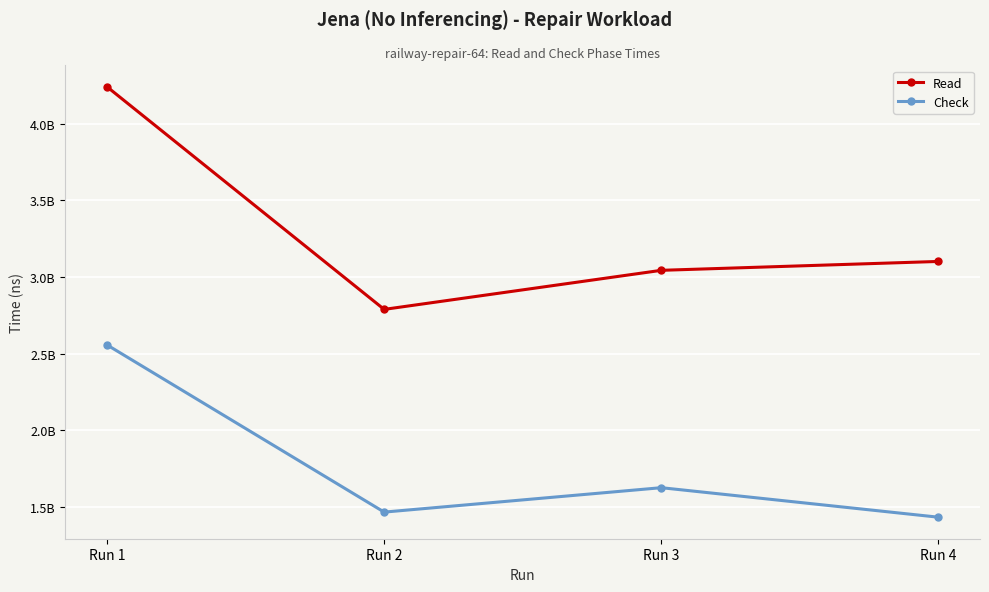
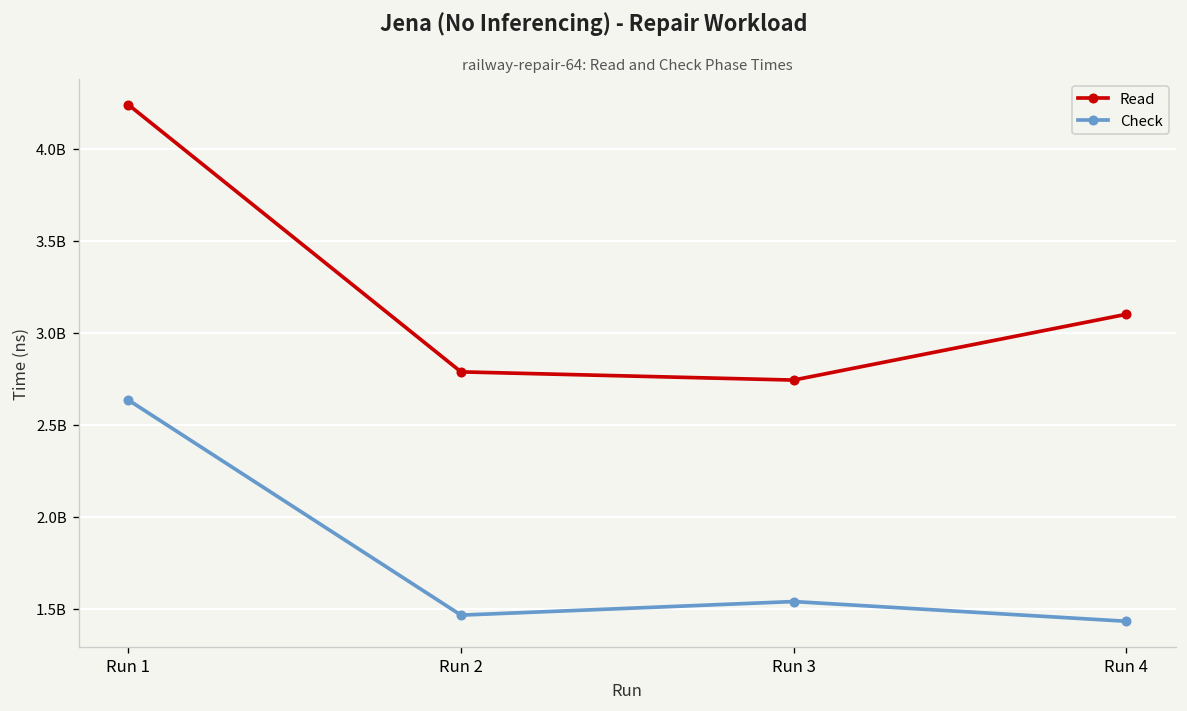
Check, Run 1: 2560000000 -> 2640000000
Read, Run 3: 3040000000 -> 2750000000
Check, Run 3: 1630000000 -> 1540000000
